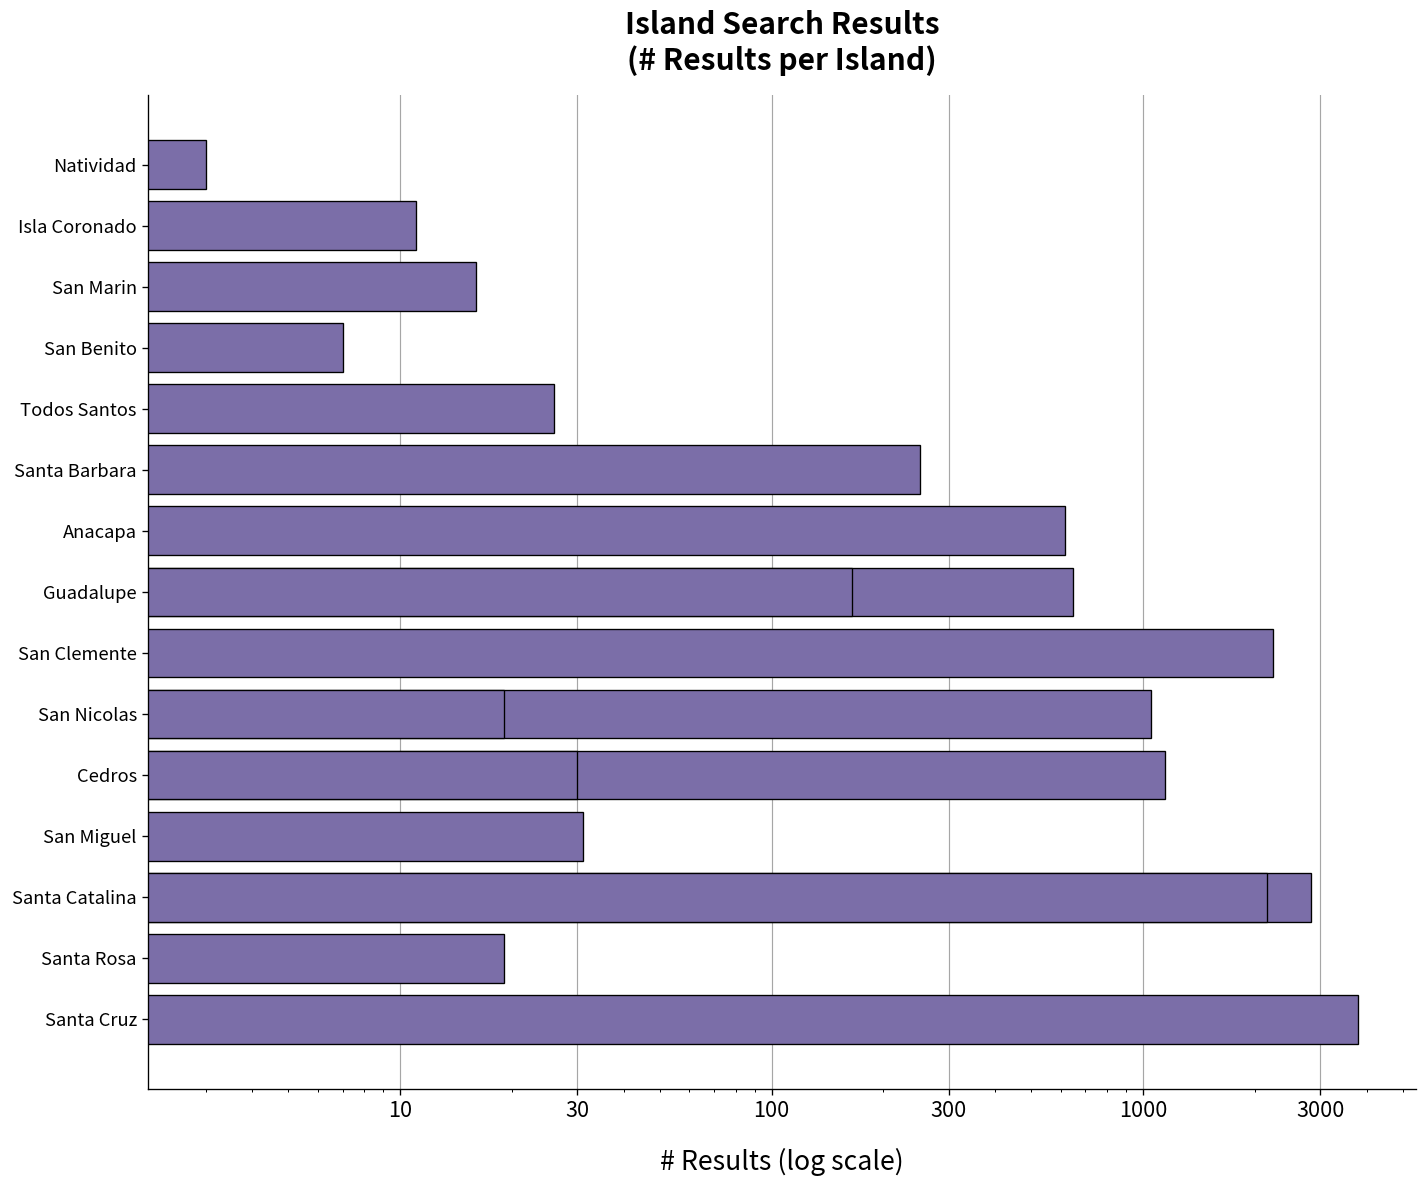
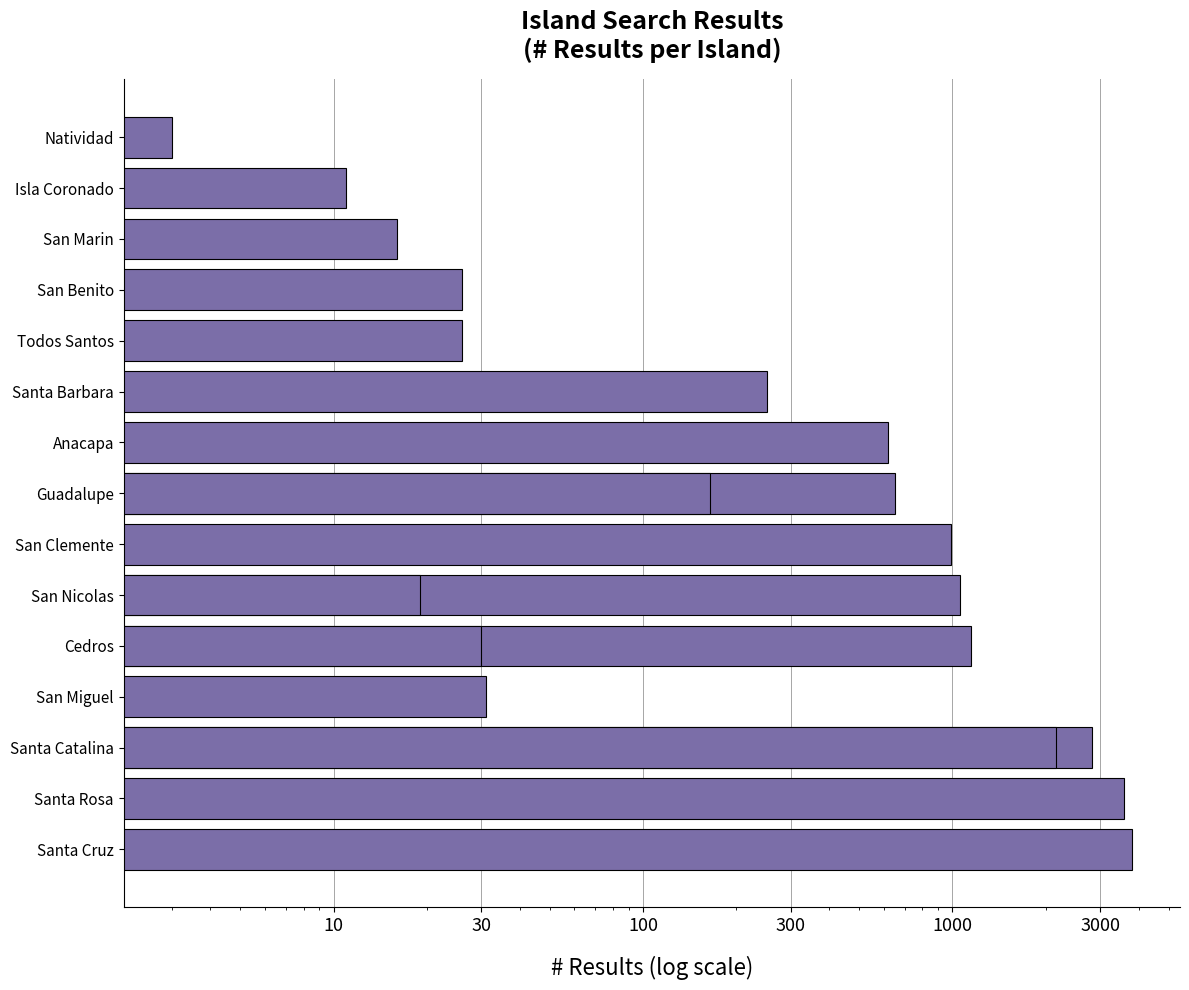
San Benito: 7 -> 26
San Clemente: 2200 -> 990
Santa Rosa: 19 -> 3600
